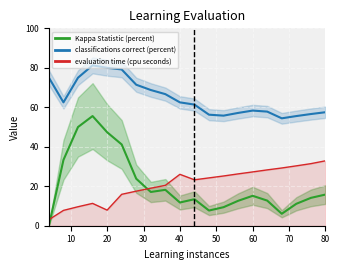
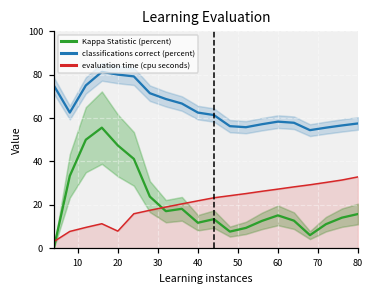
evaluation time (cpu seconds), 40: 26 -> 22
